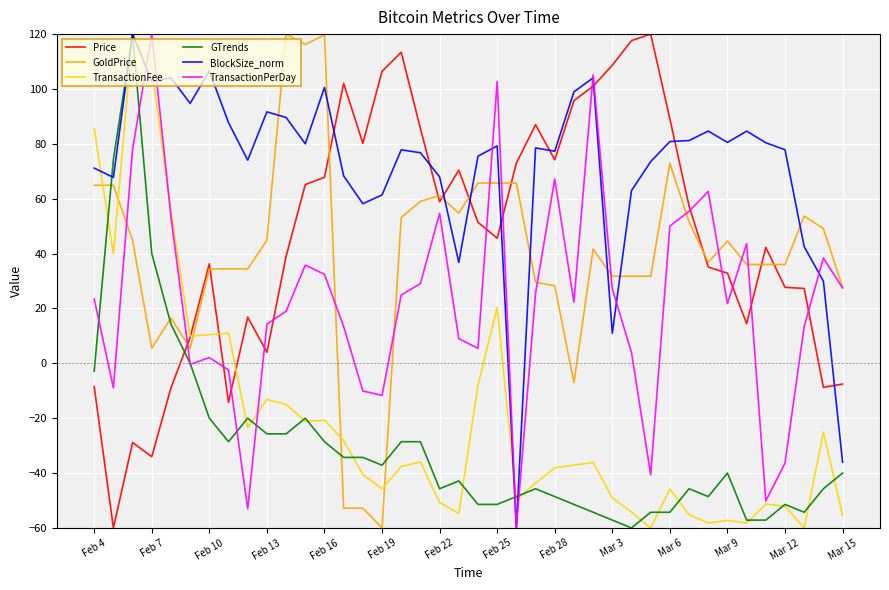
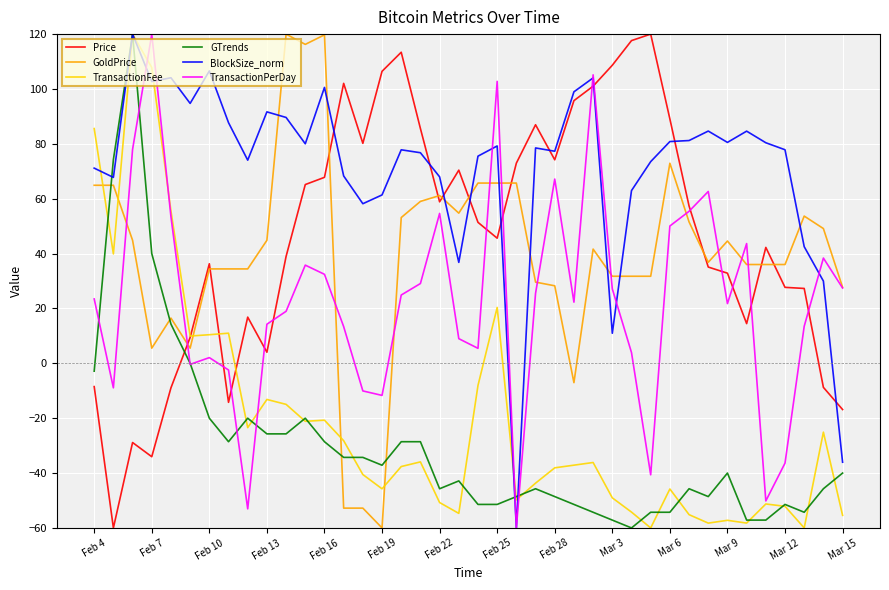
Price, Mar 15: -8 -> -17
